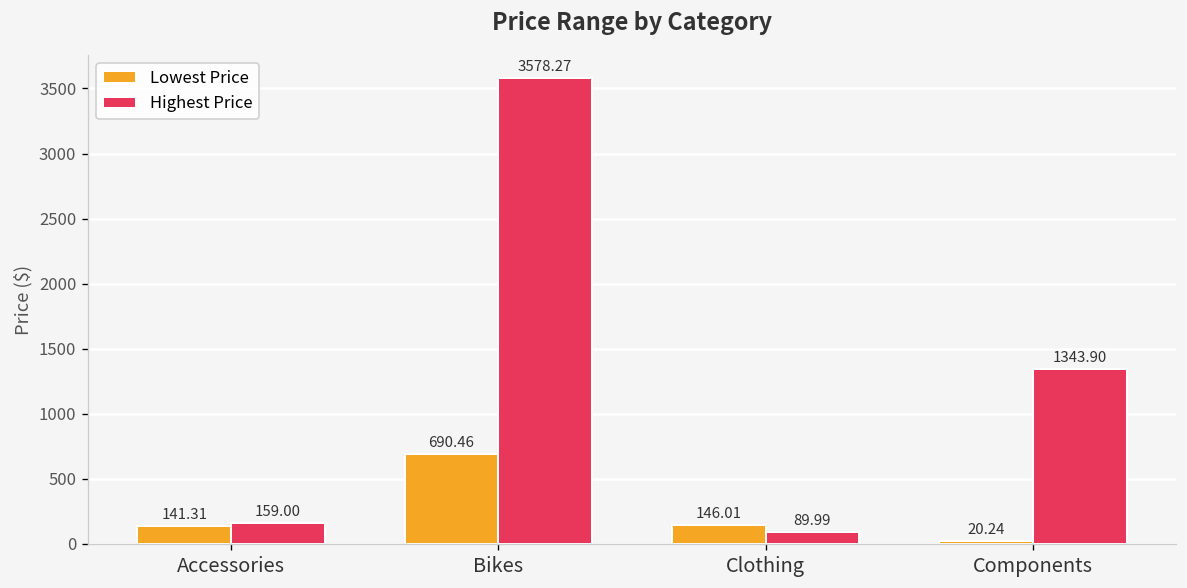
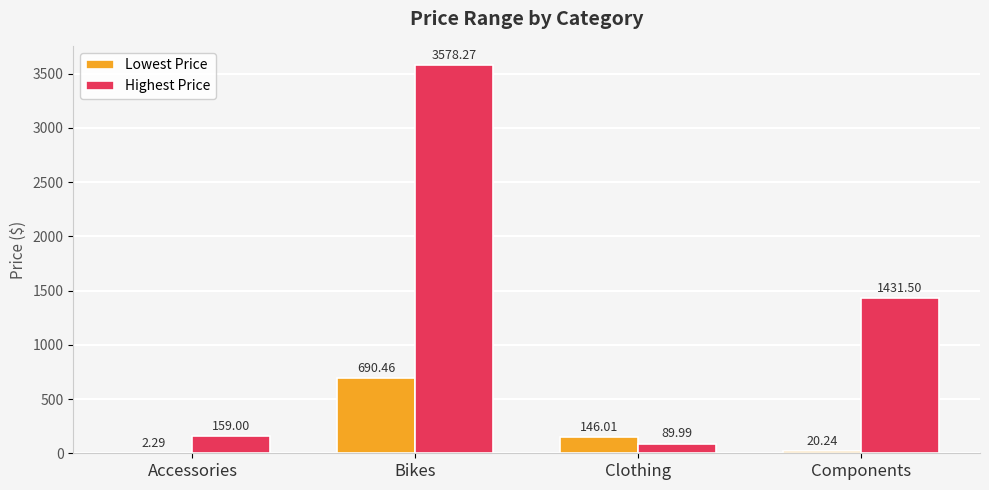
Lowest Price, Accessories: 141.31 -> 2.29
Highest Price, Components: 1343.90 -> 1431.50
